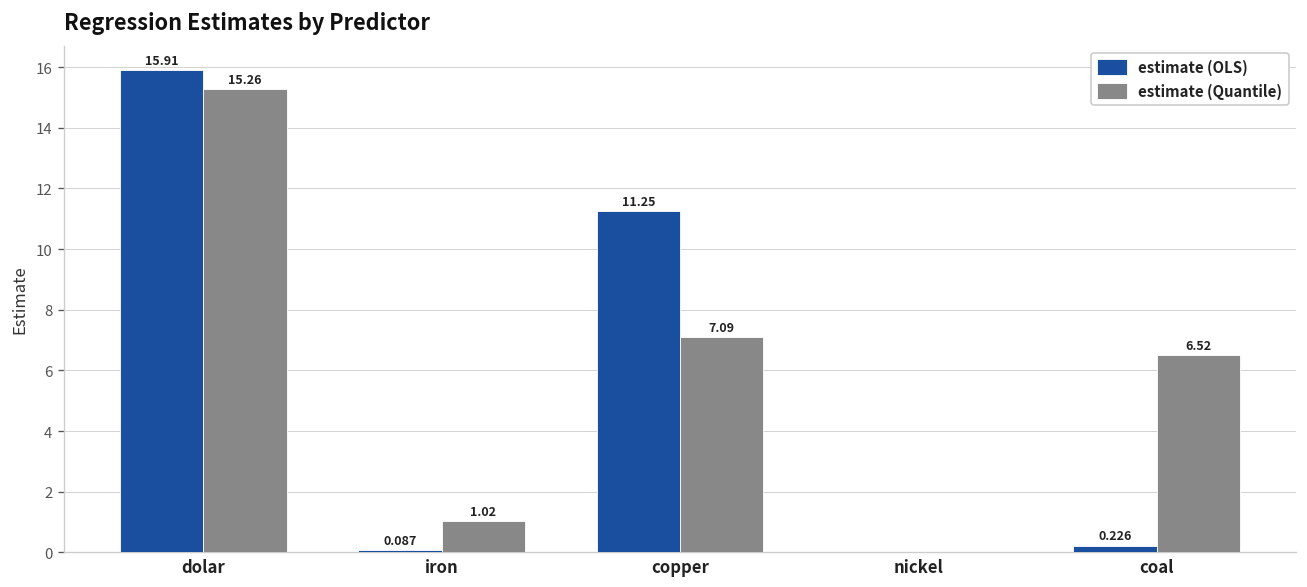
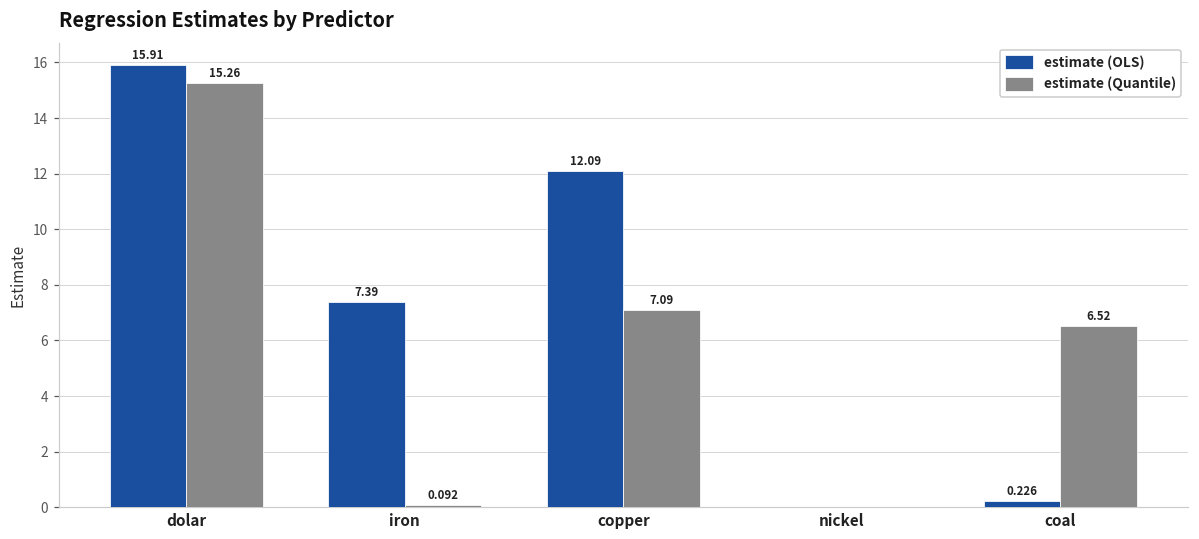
estimate (OLS), iron: 0.087 -> 7.39
estimate (Quantile), iron: 1.02 -> 0.092
estimate (OLS), copper: 11.25 -> 12.09
